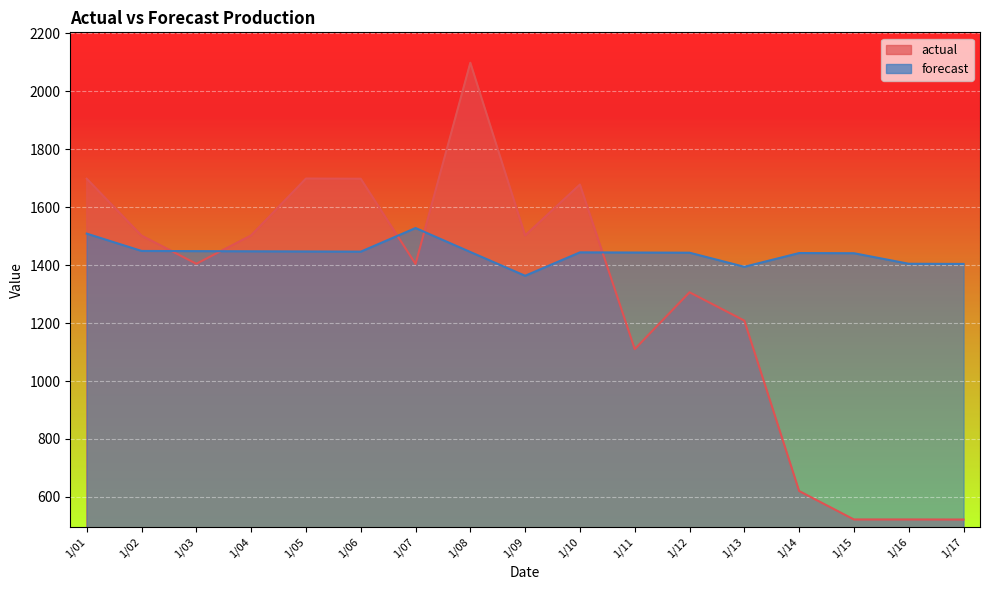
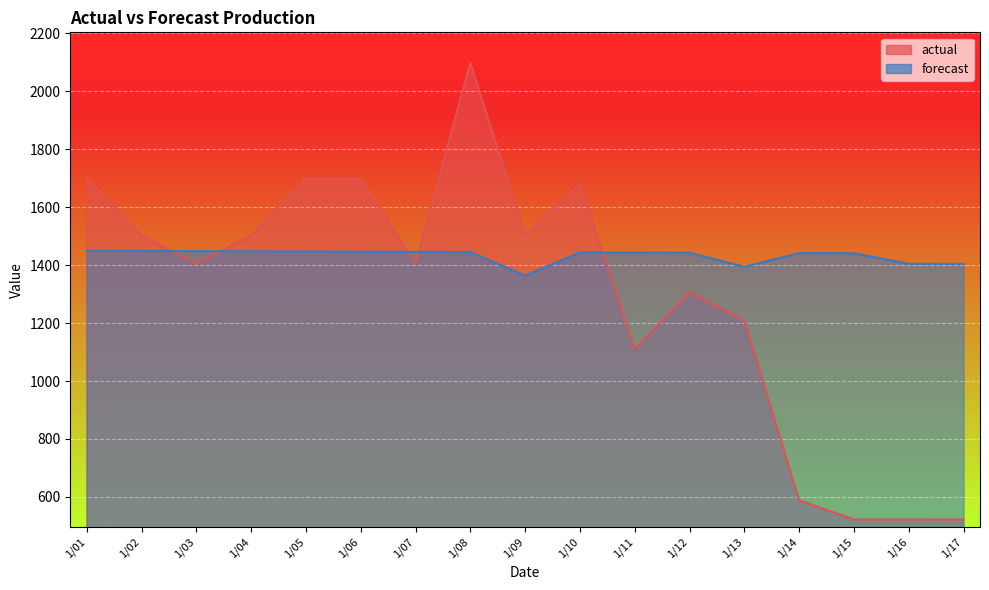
forecast, 1/01: 1510 -> 1450
forecast, 1/07: 1530 -> 1450
actual, 1/14: 620 -> 590
